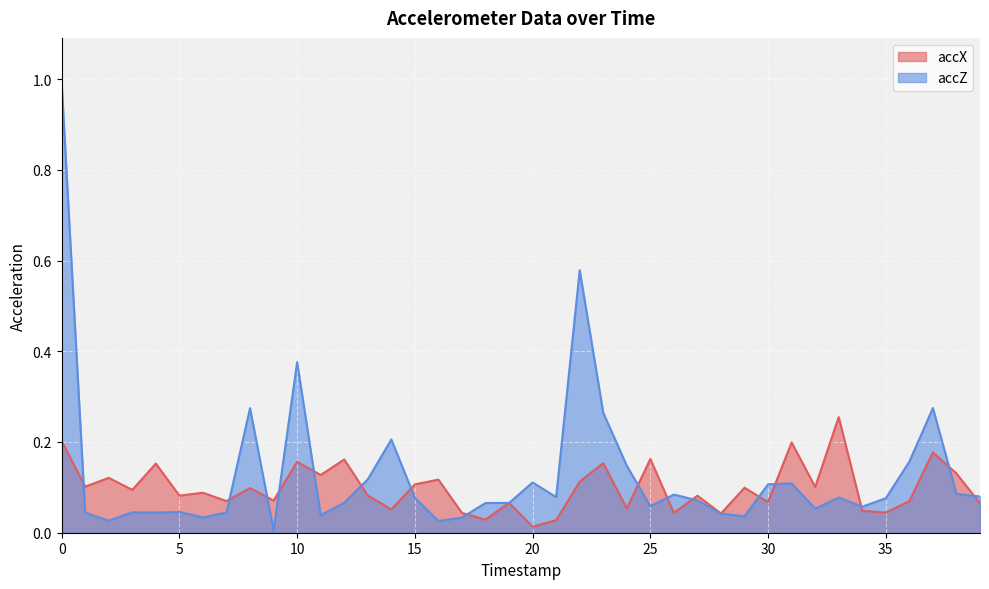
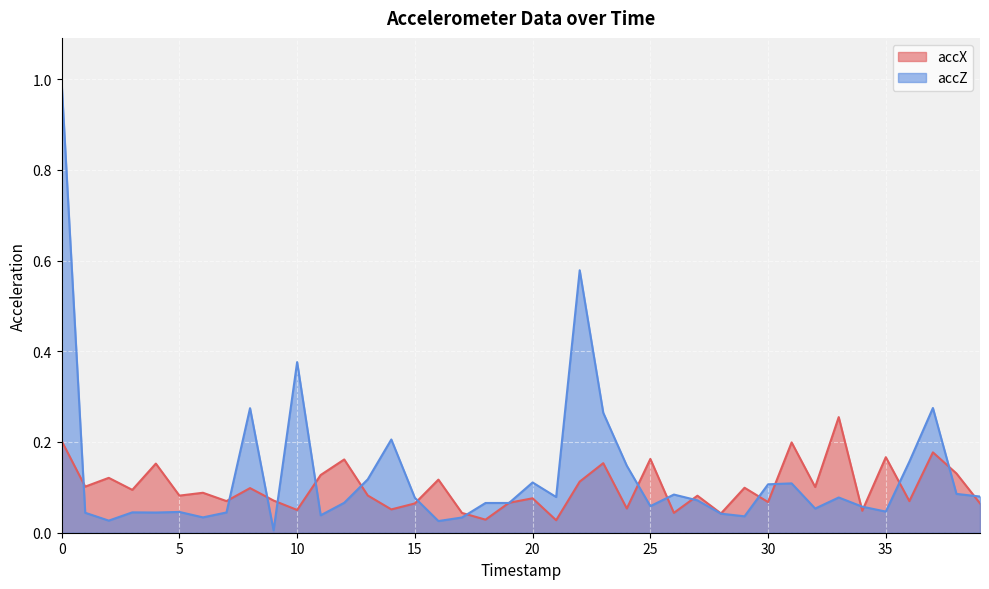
accX, 10: 0.16 -> 0.05
accX, 15: 0.11 -> 0.06
accX, 20: 0.01 -> 0.08
accX, 35: 0.04 -> 0.17
accZ, 35: 0.08 -> 0.05
